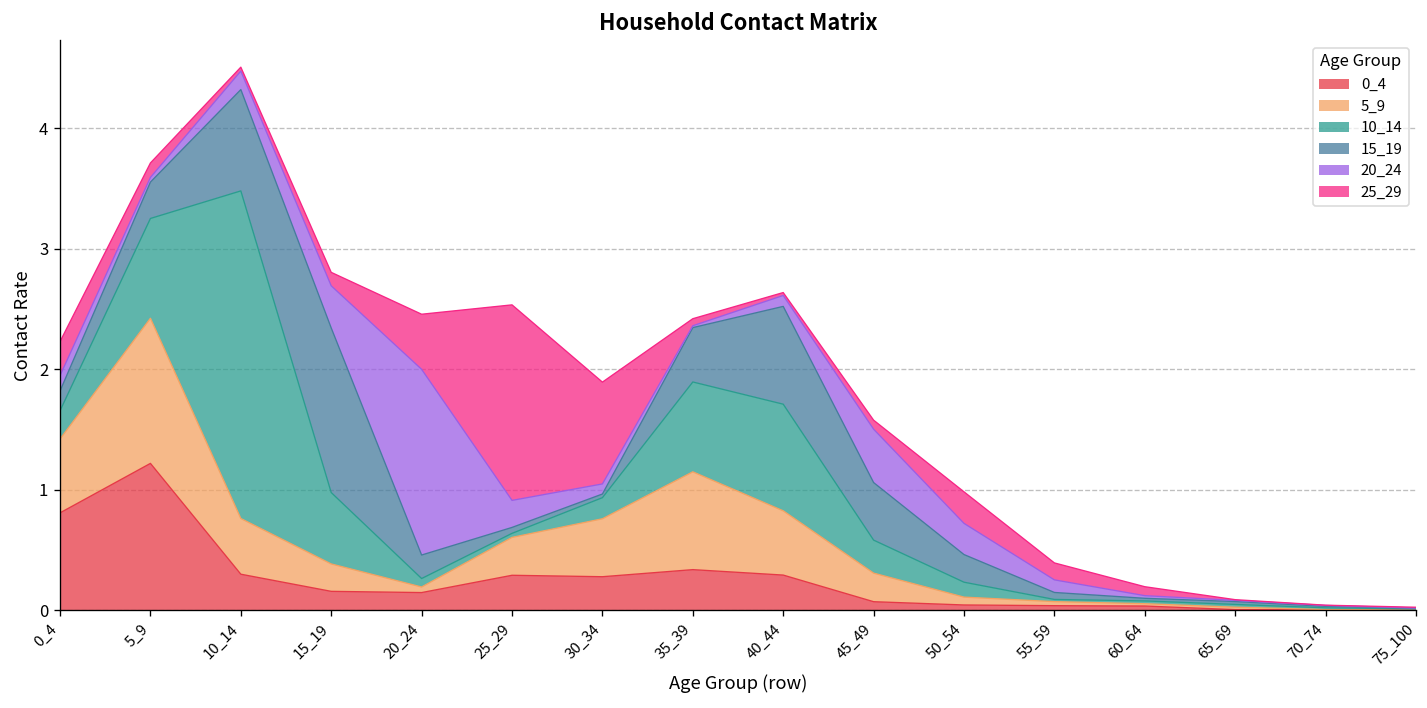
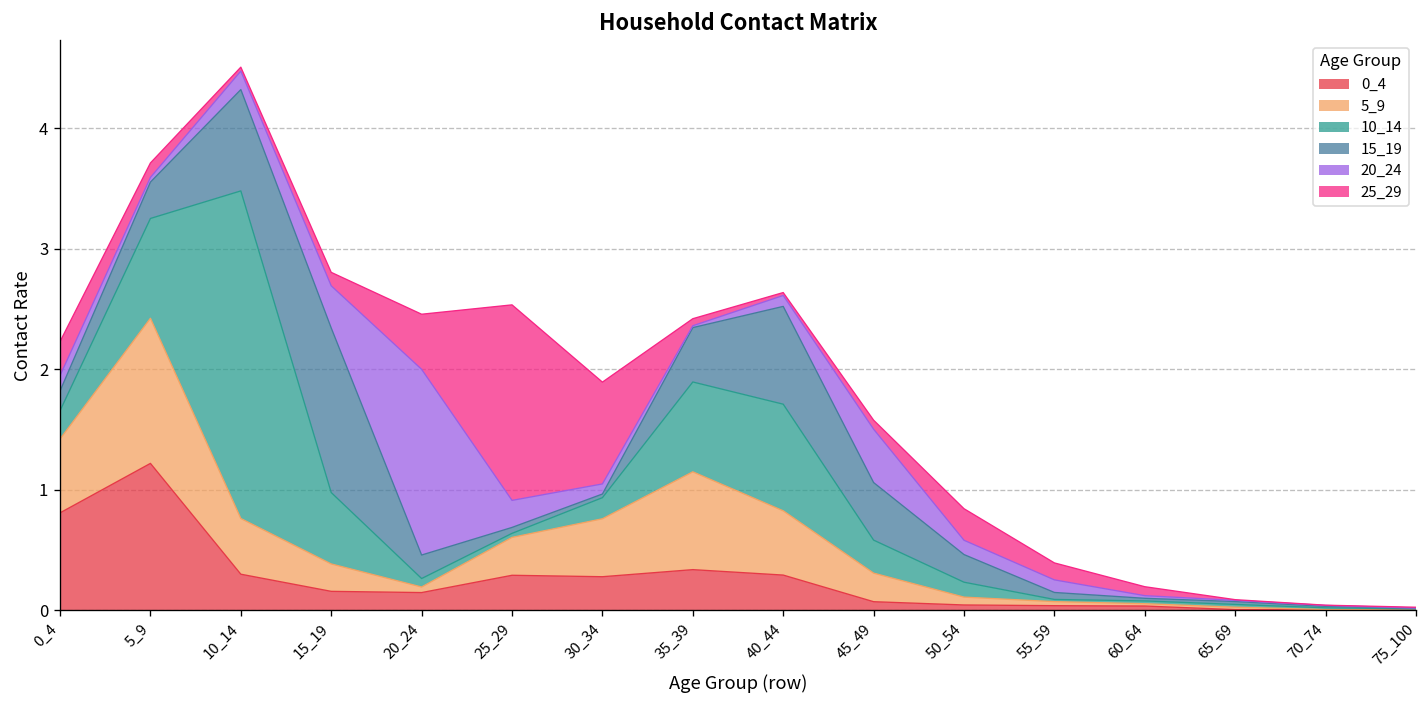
20_24, 50_54: 0.26 -> 0.12
